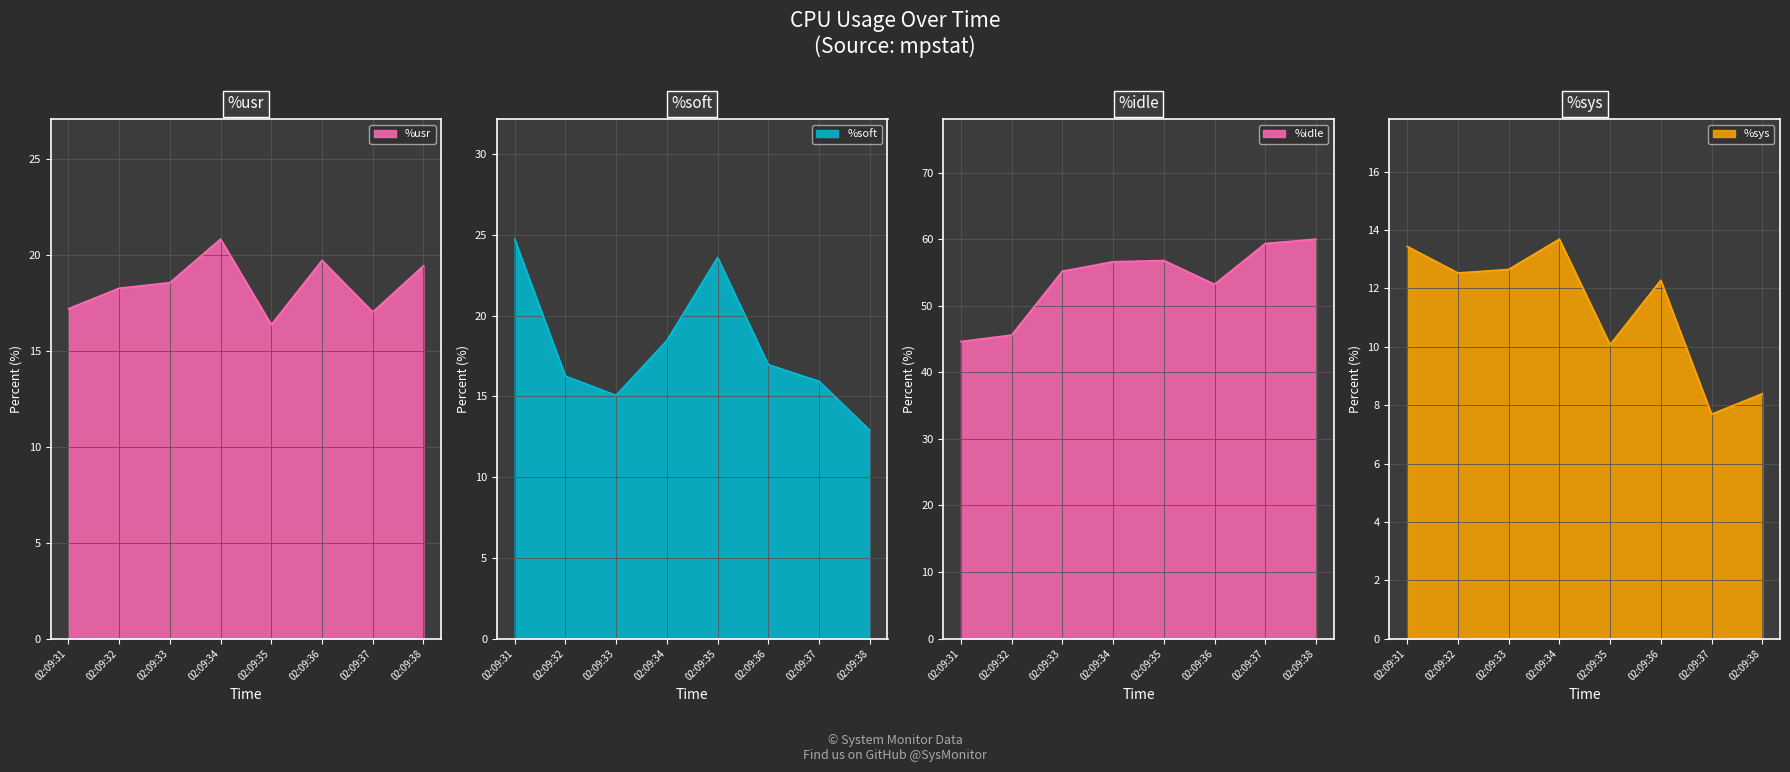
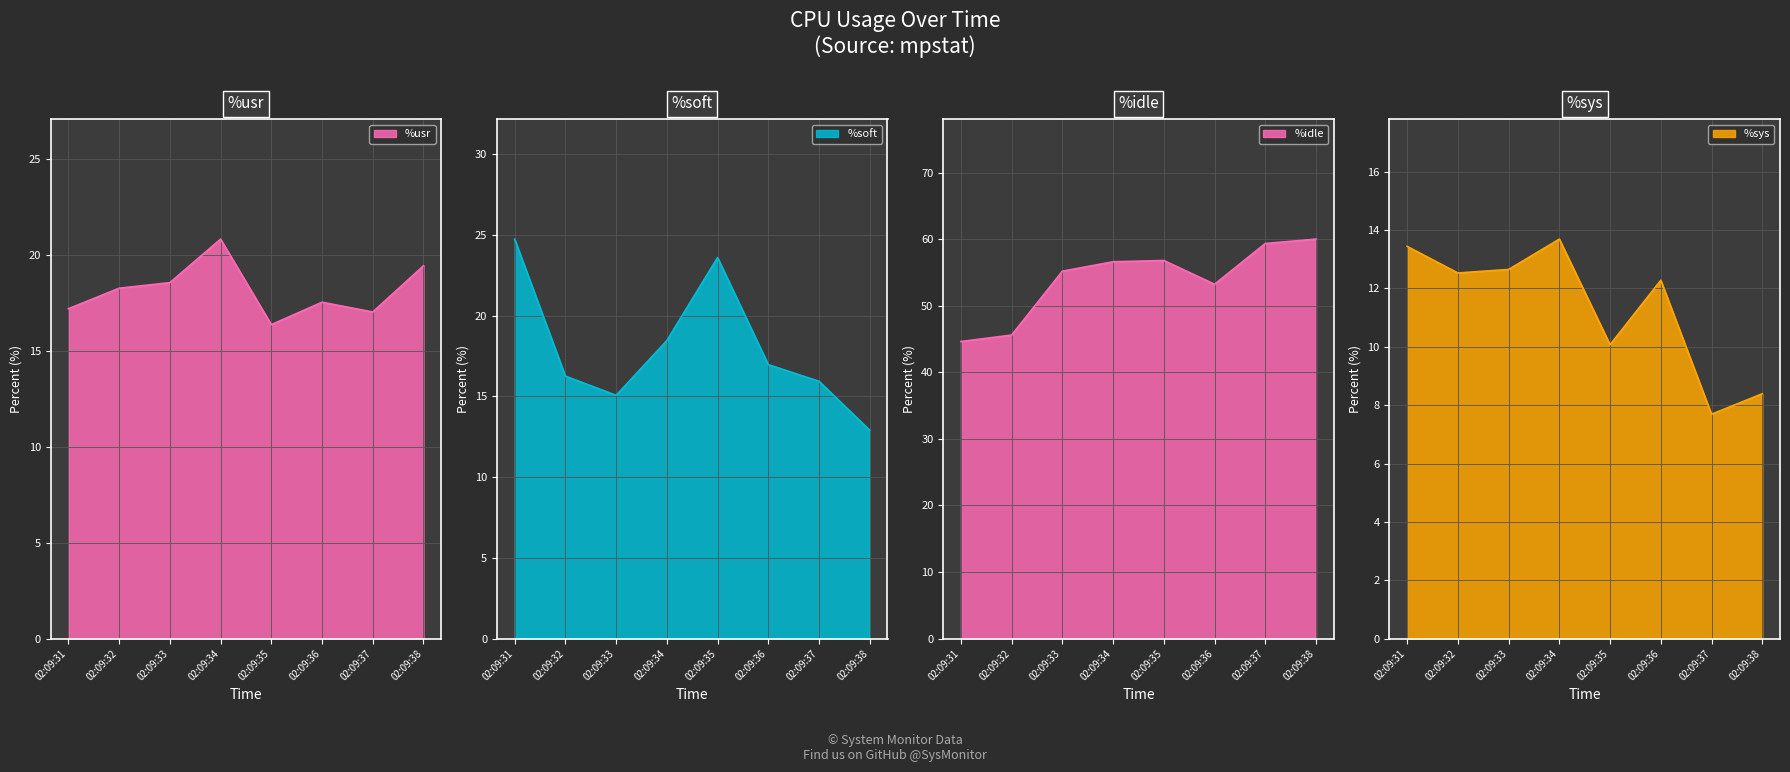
%usr, 02:09:36: 19.7 -> 17.5
